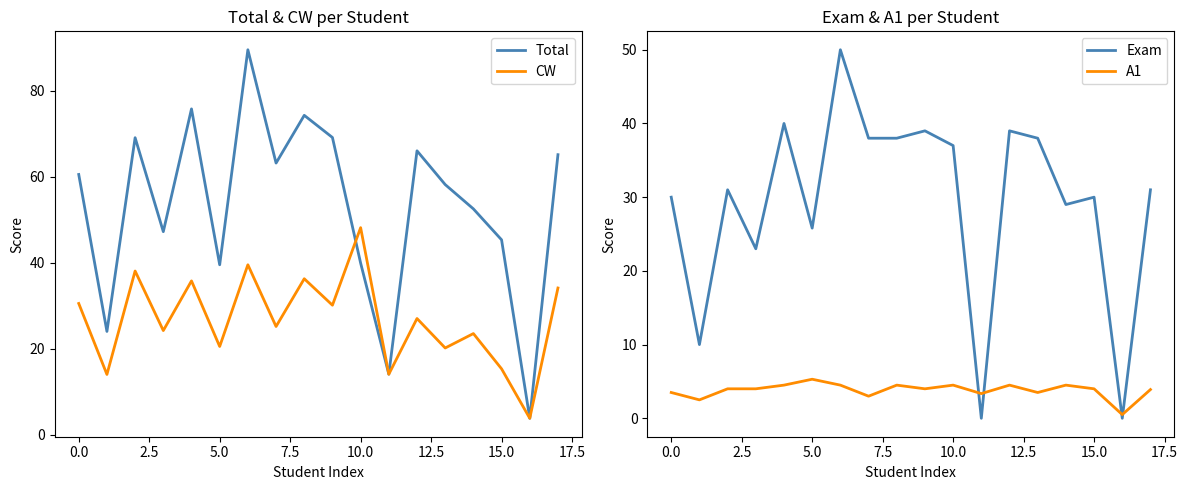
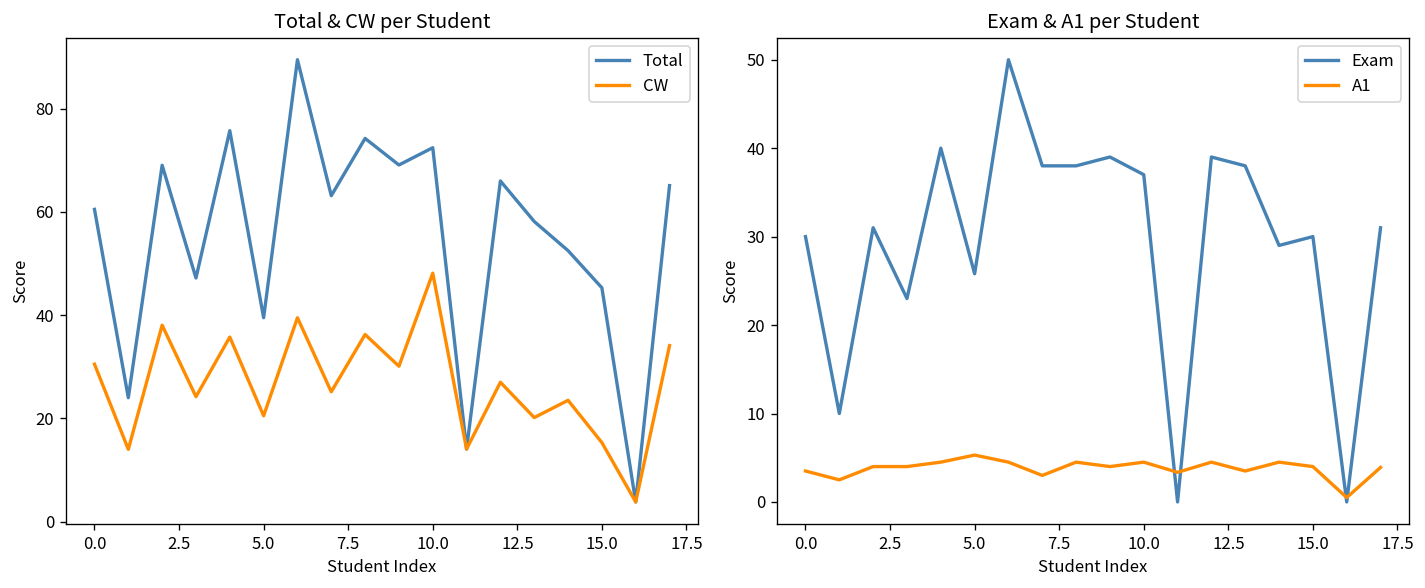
Total & CW per Student, Total, 10.0: 40 -> 72
